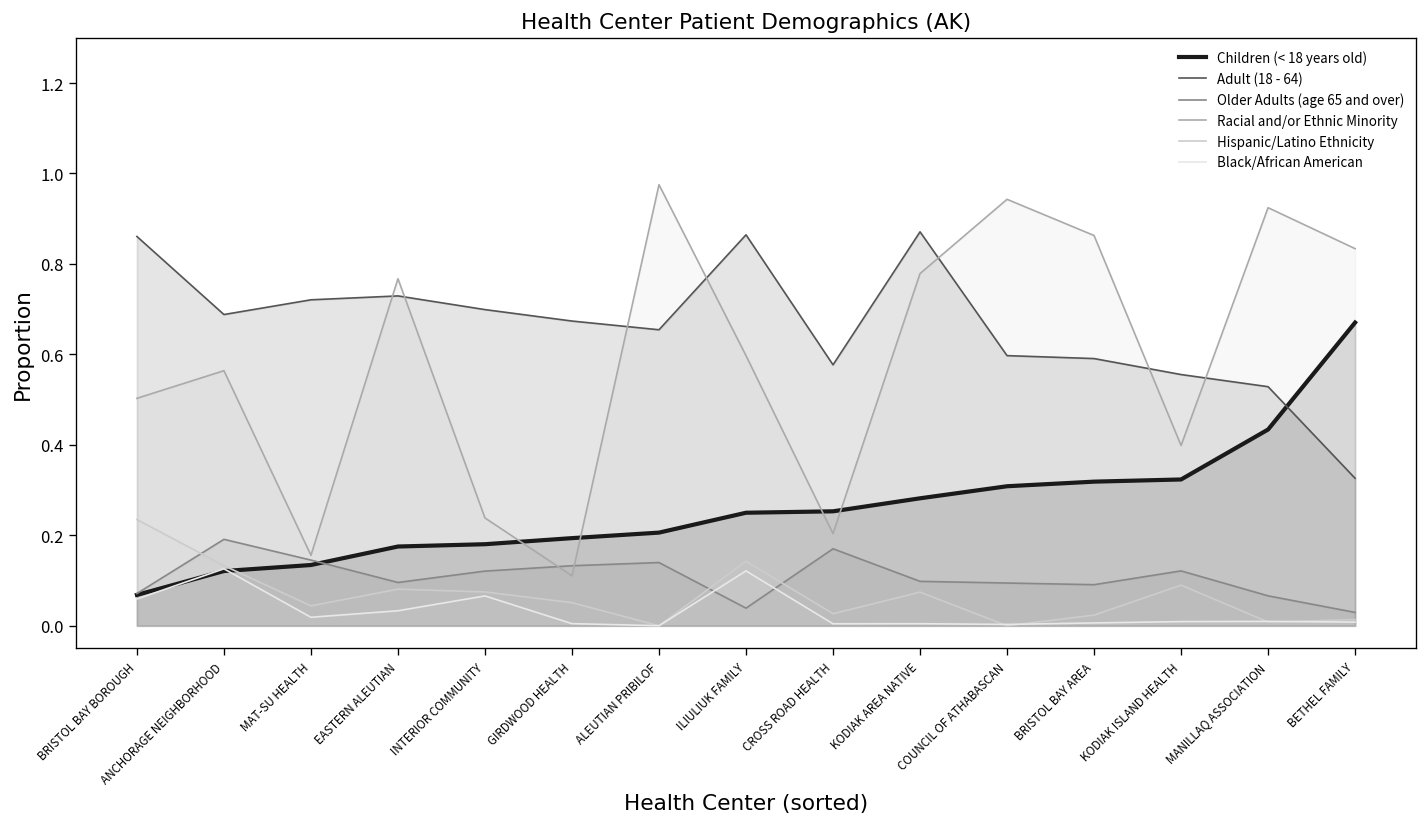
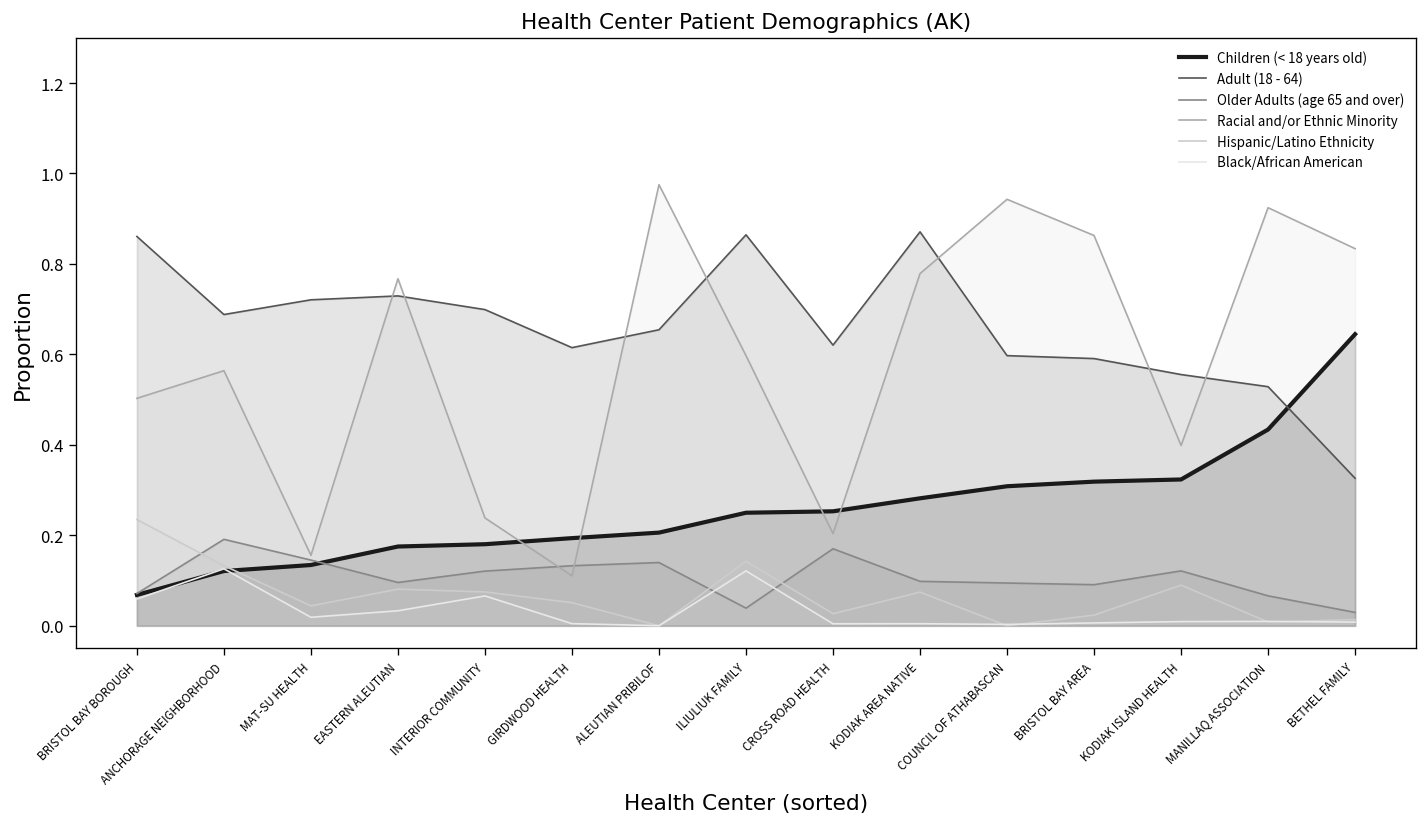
Adult (18 - 64), GIRDWOOD HEALTH: 0.67 -> 0.61
Adult (18 - 64), CROSS ROAD HEALTH: 0.58 -> 0.62
Children (< 18 years old), BETHEL FAMILY: 0.67 -> 0.64
